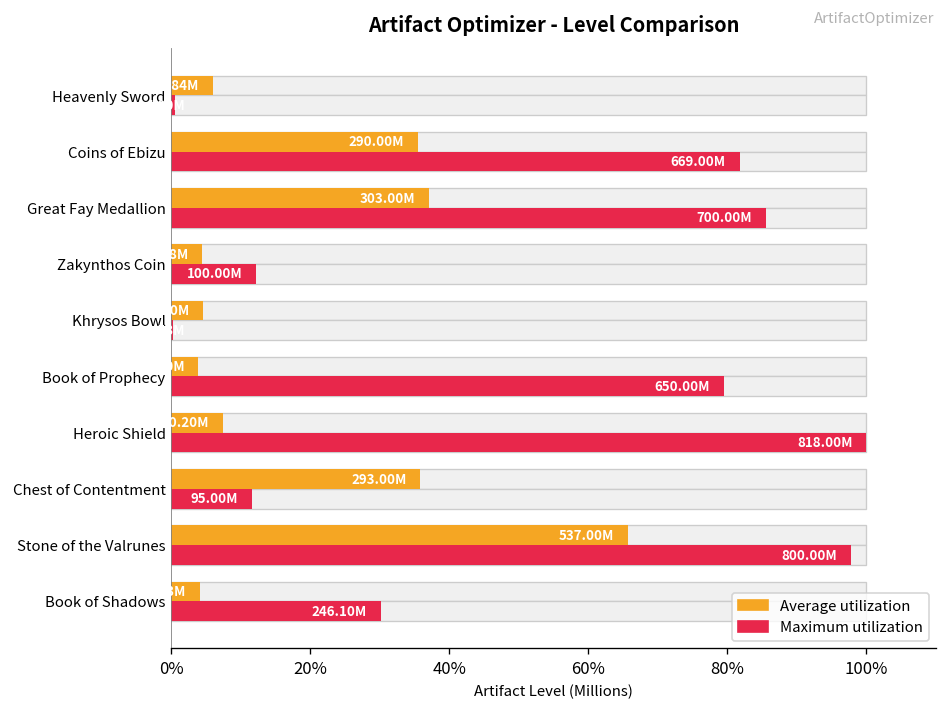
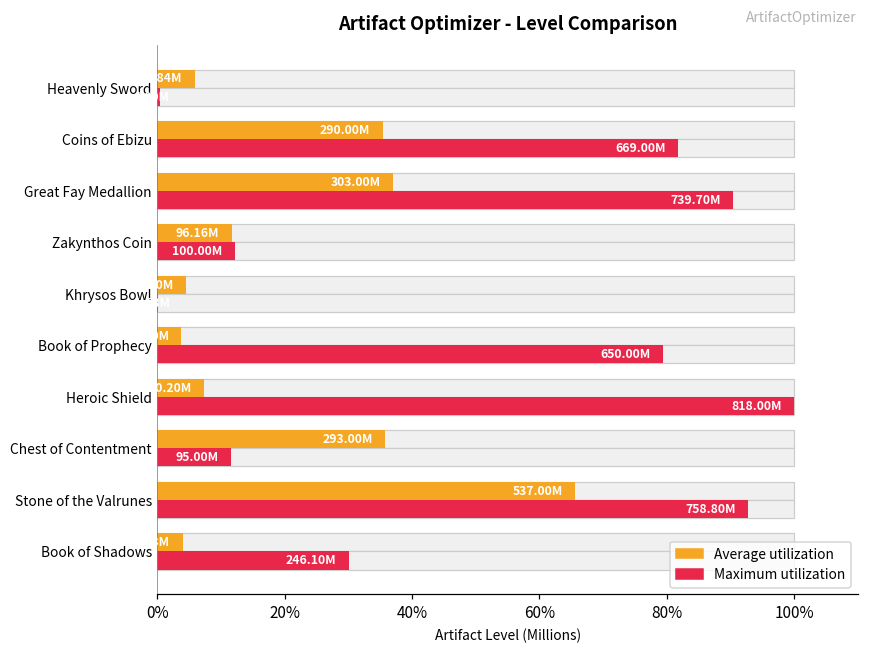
Maximum utilization, Great Fay Medallion: 700.00M -> 739.70M
Average utilization, Zakynthos Coin: 4% -> 12%
Maximum utilization, Stone of the Valrunes: 800.00M -> 758.80M
